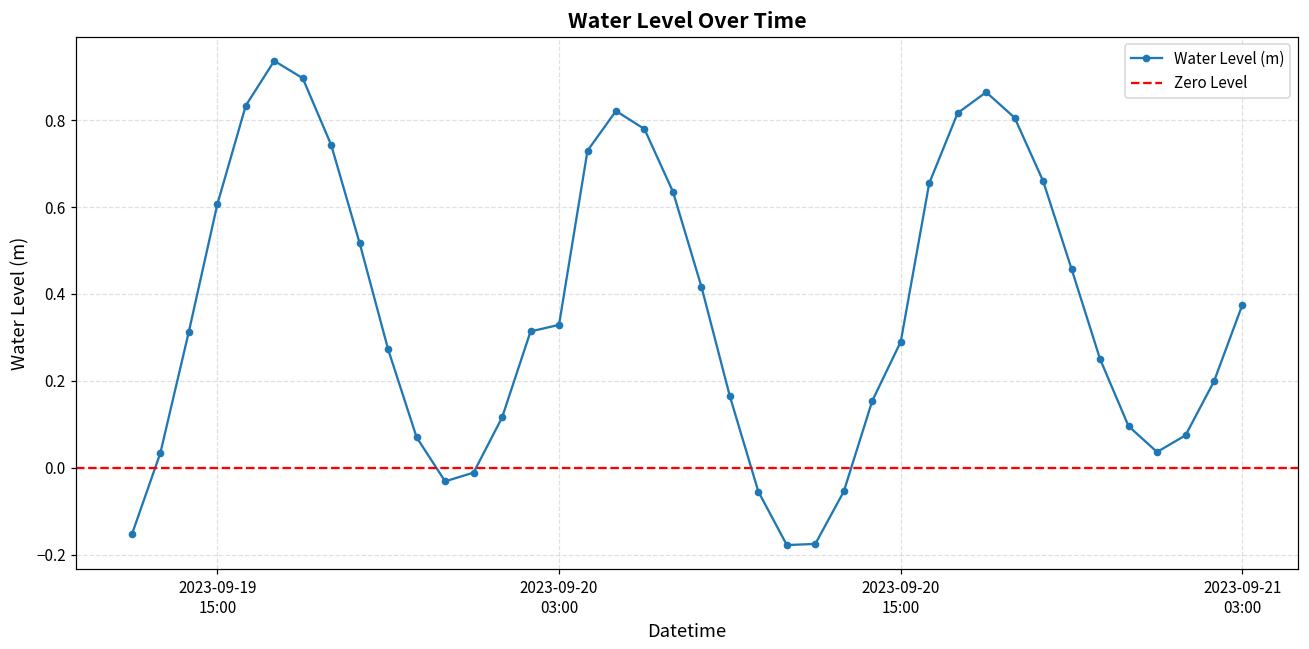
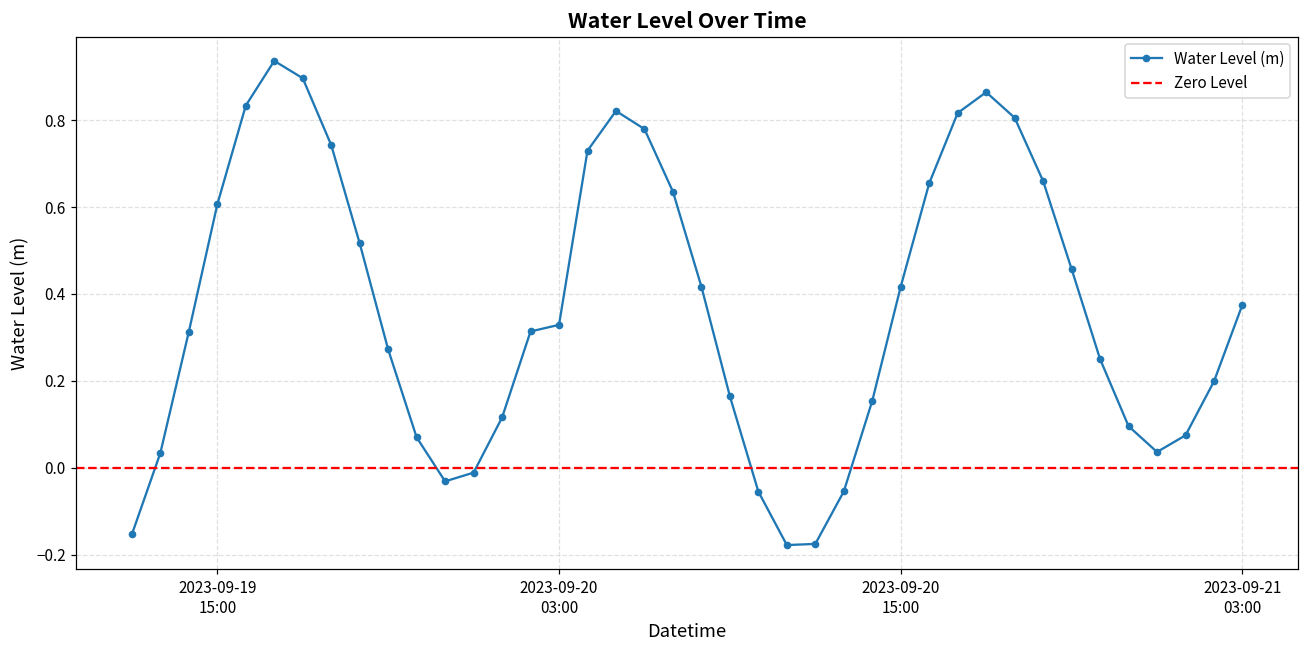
2023-09-20 15:00: 0.29 -> 0.42
